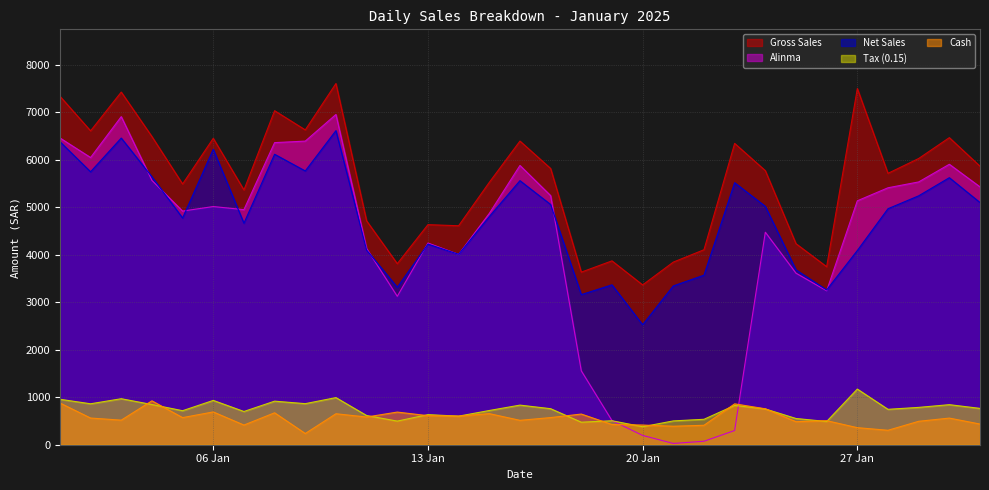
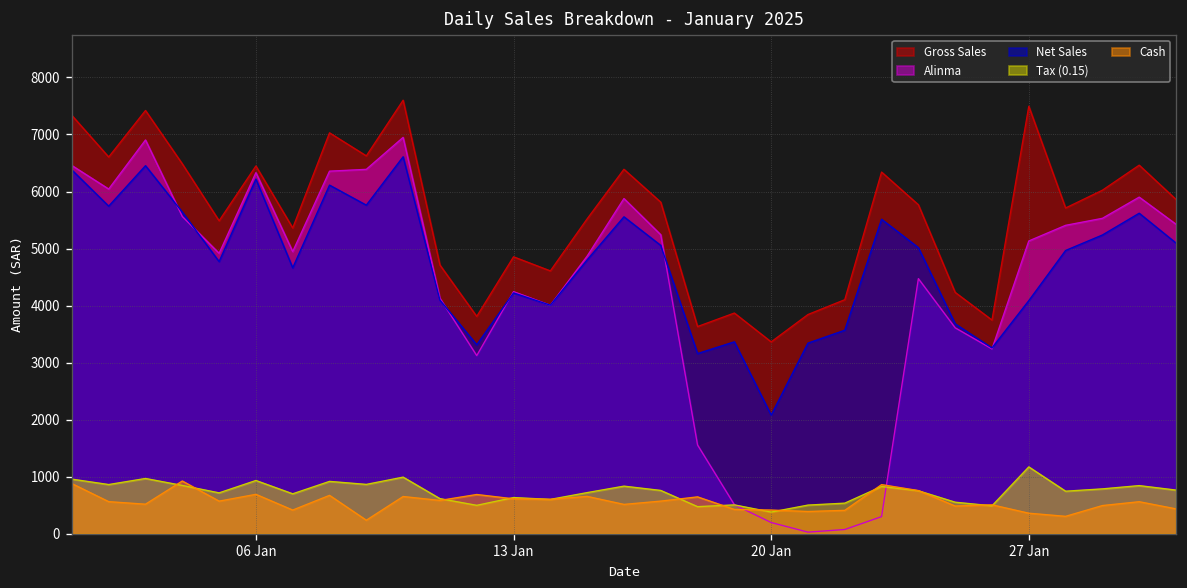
Alinma, 06 Jan: 5000 -> 6300
Gross Sales, 13 Jan: 4600 -> 4900
Net Sales, 20 Jan: 2500 -> 2100
